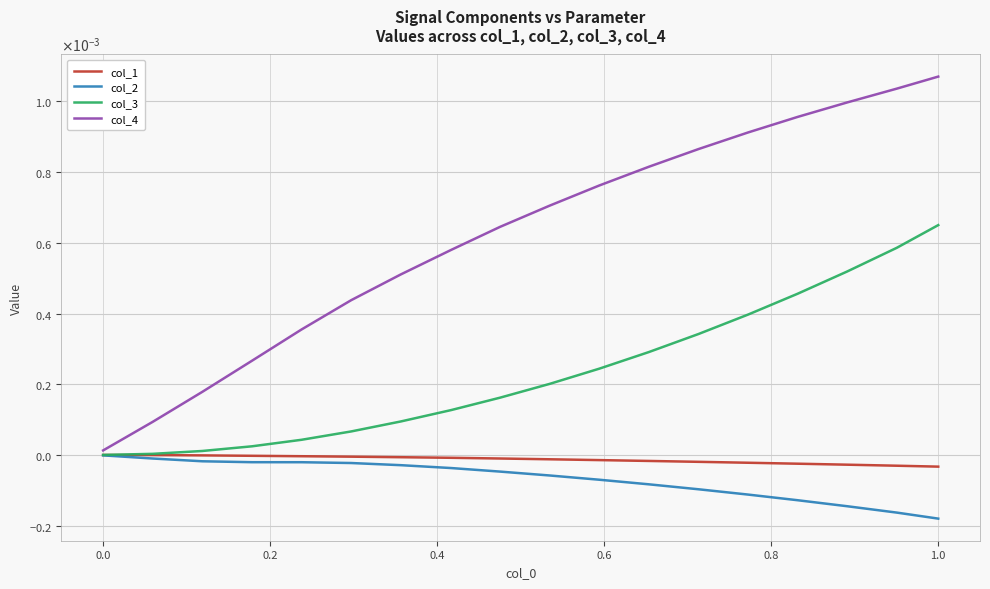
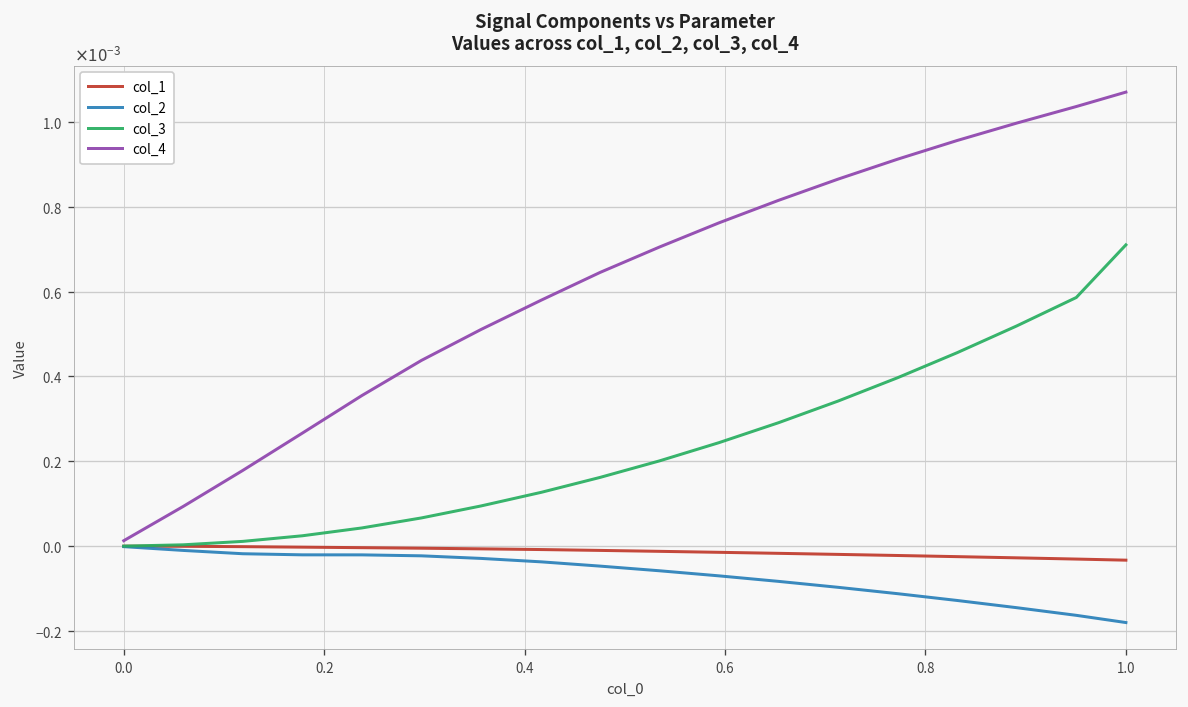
col_3, 1.0: 0.00065 -> 0.00071
